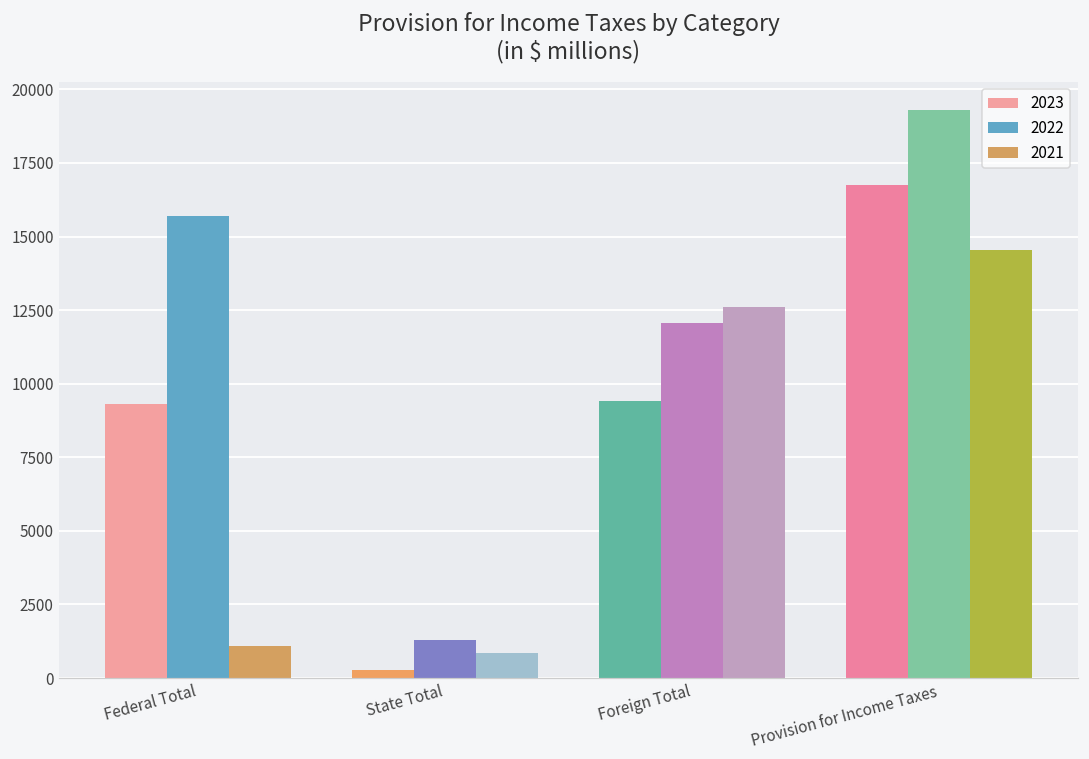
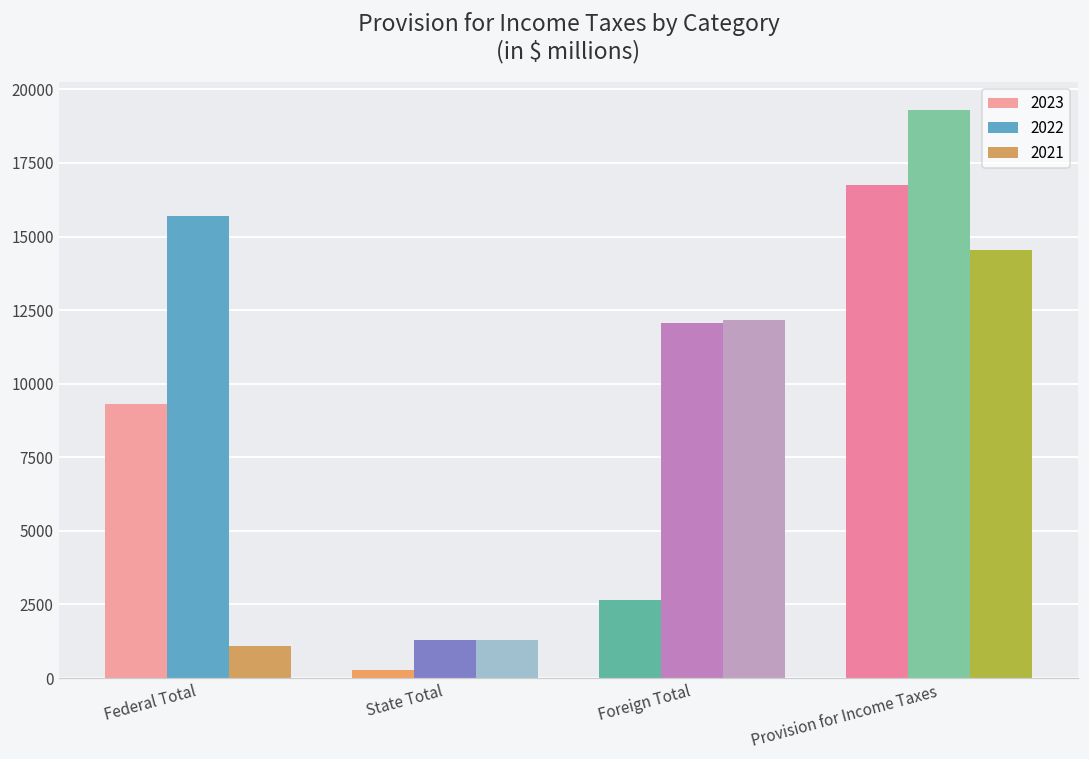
2021, State Total: 900 -> 1300
2023, Foreign Total: 9400 -> 2700
2021, Foreign Total: 12600 -> 12200
